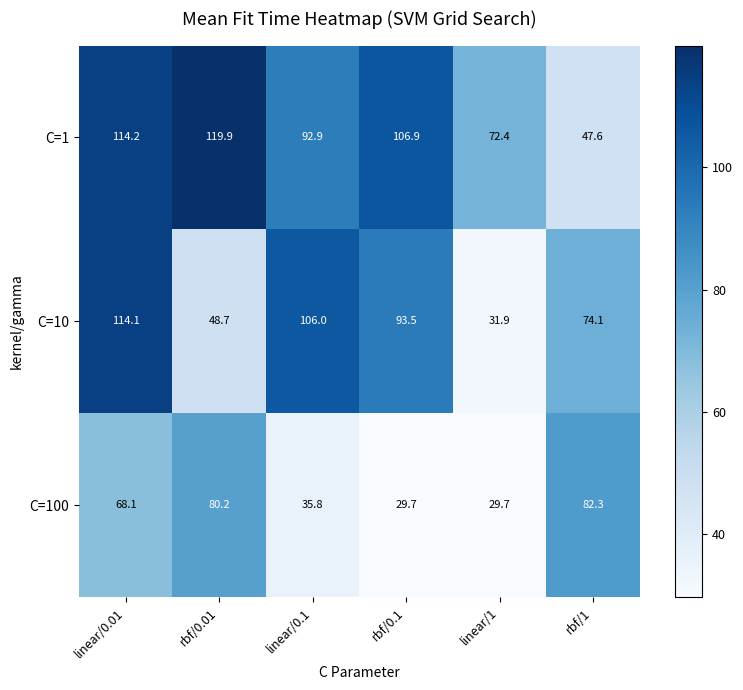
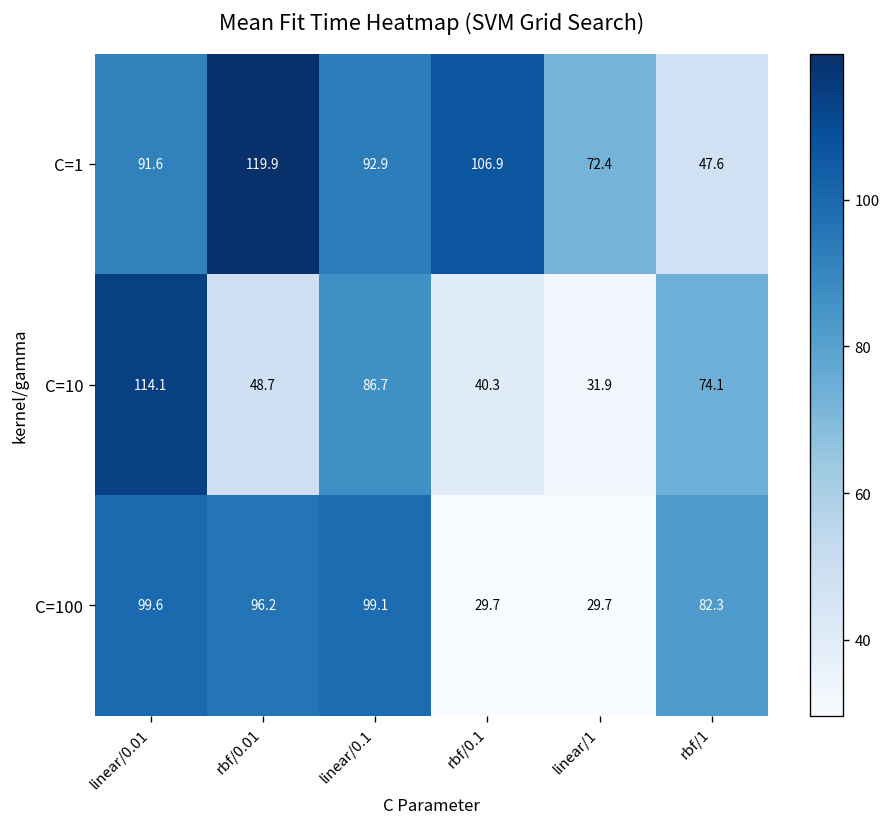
C=1, linear/0.01: 114.2 -> 91.6
C=10, linear/0.1: 106.0 -> 86.7
C=10, rbf/0.1: 93.5 -> 40.3
C=100, linear/0.01: 68.1 -> 99.6
C=100, rbf/0.01: 80.2 -> 96.2
C=100, linear/0.1: 35.8 -> 99.1
